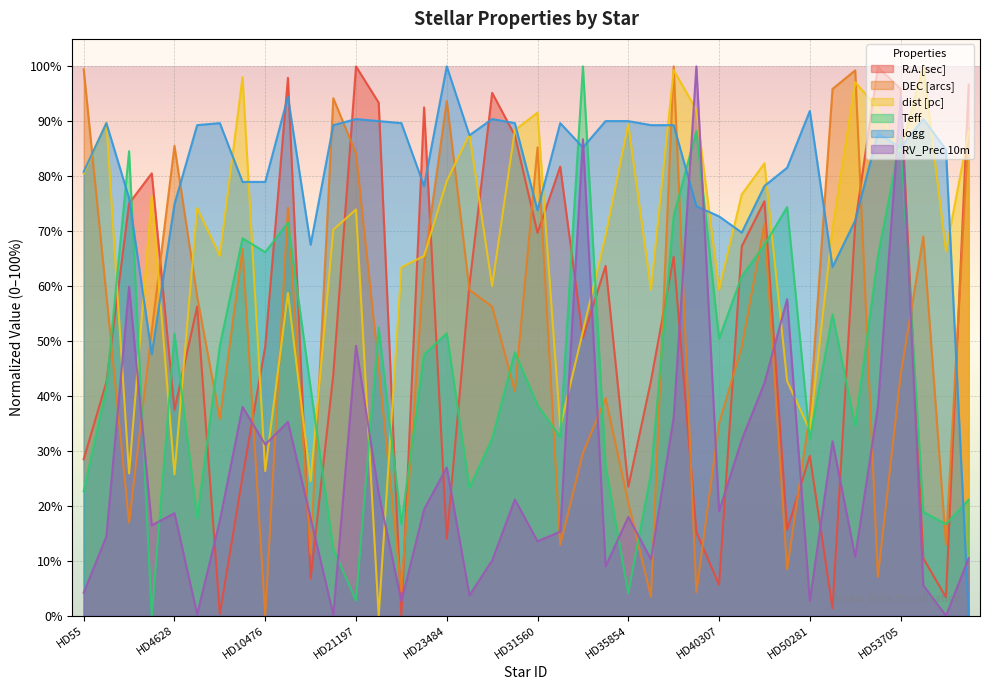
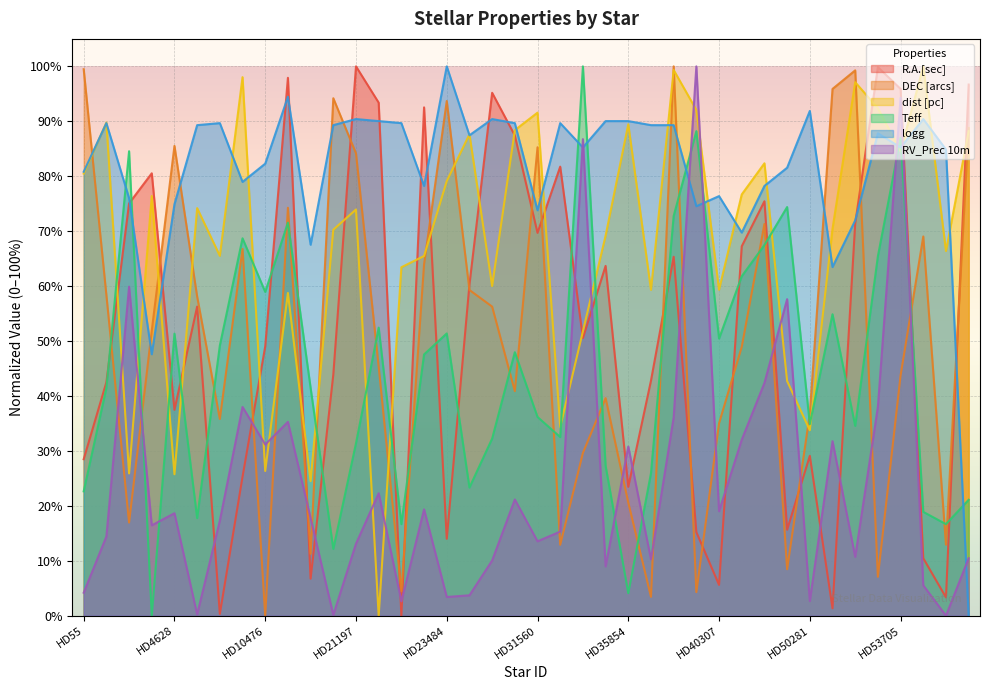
Teff, HD10476: 66% -> 59%
logg, HD10476: 79% -> 82%
Teff, HD21197: 3% -> 31%
RV_Prec 10m, HD21197: 49% -> 13%
RV_Prec 10m, HD23484: 27% -> 3%
Teff, HD31560: 38% -> 36%
RV_Prec 10m, HD35854: 18% -> 31%
logg, HD40307: 73% -> 76%
Teff, HD50281: 32% -> 35%
